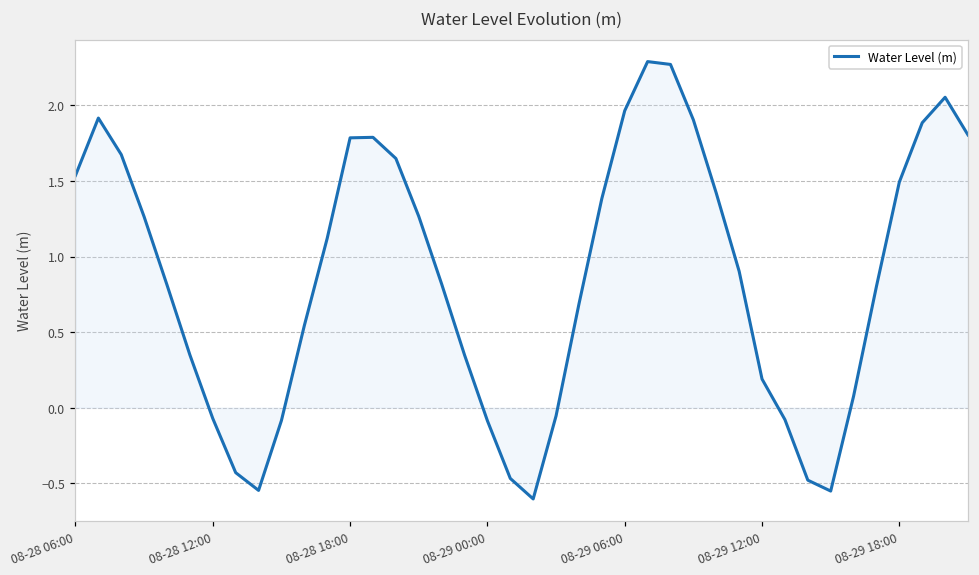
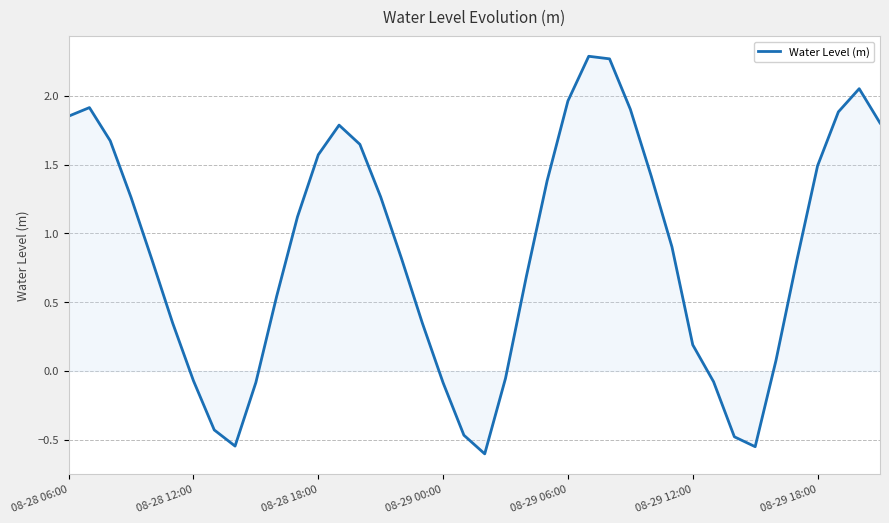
Water Level (m), 08-28 06:00: 1.54 -> 1.85
Water Level (m), 08-28 18:00: 1.78 -> 1.57
